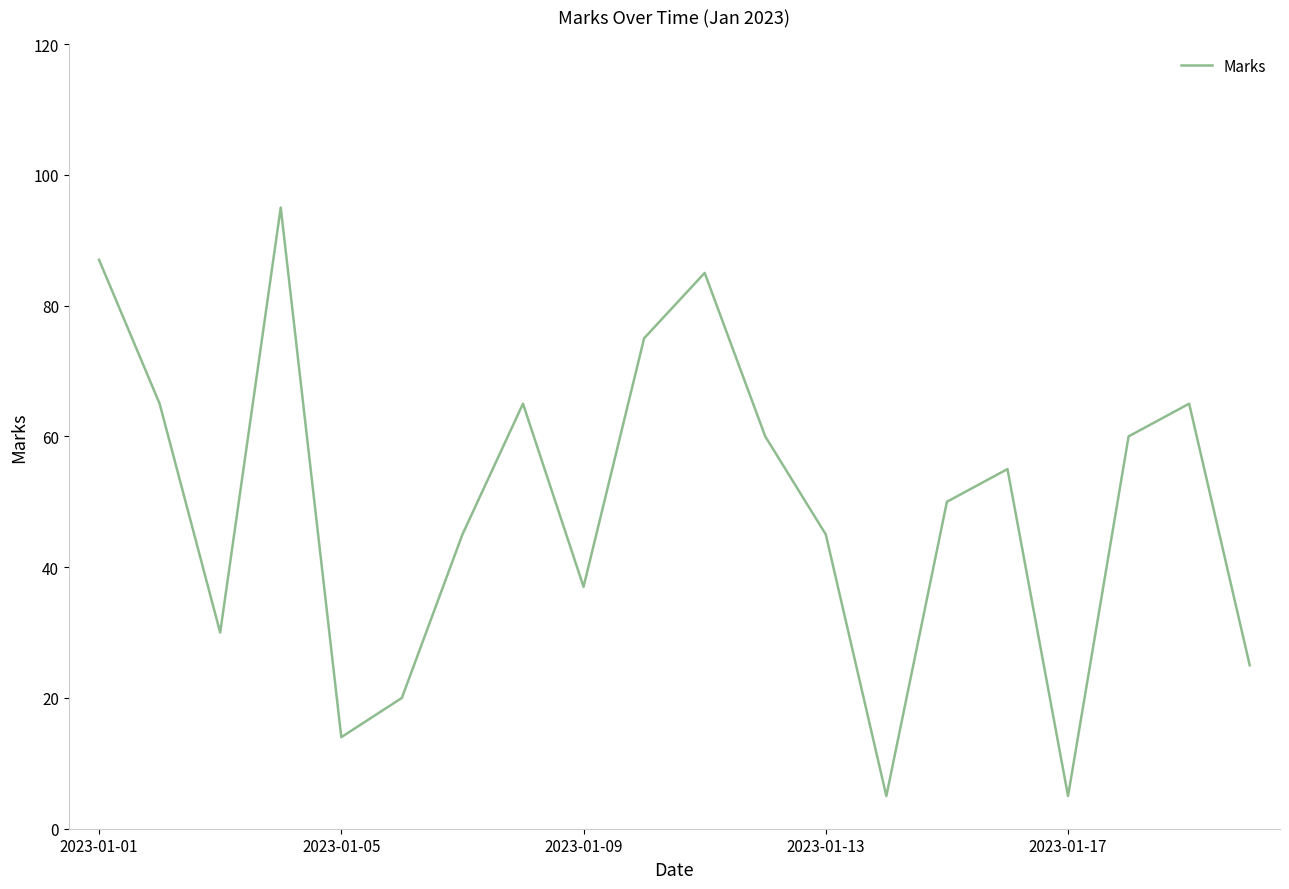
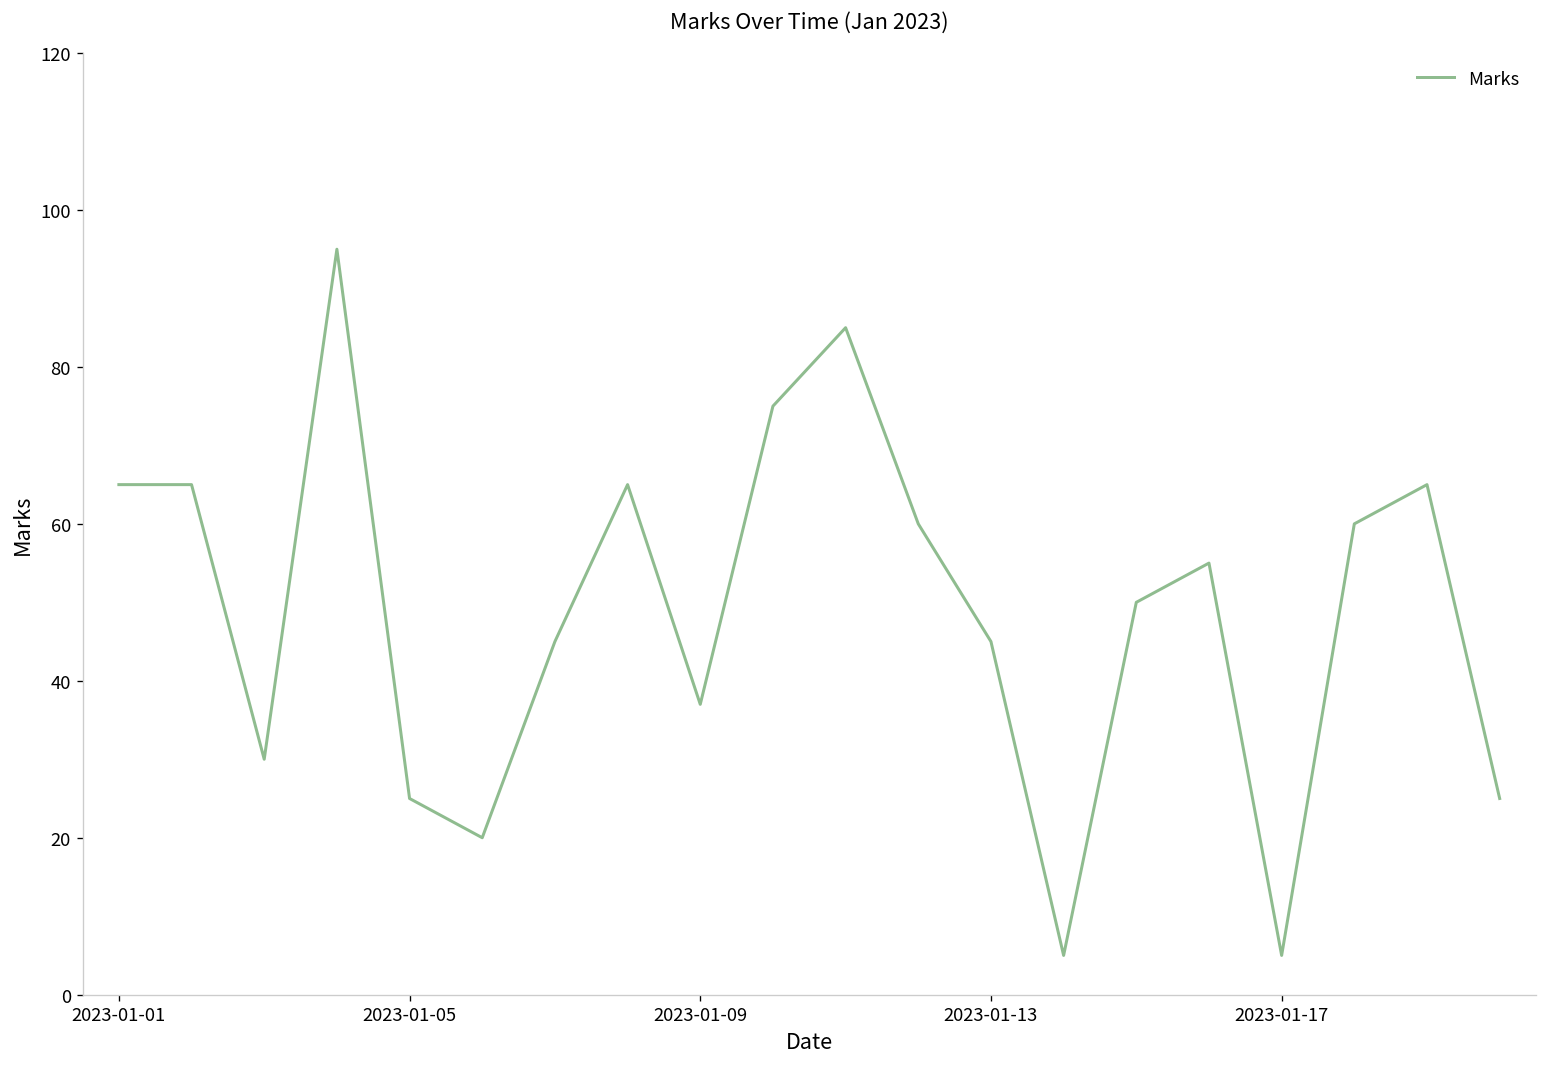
2023-01-01: 87 -> 65
2023-01-05: 14 -> 25
